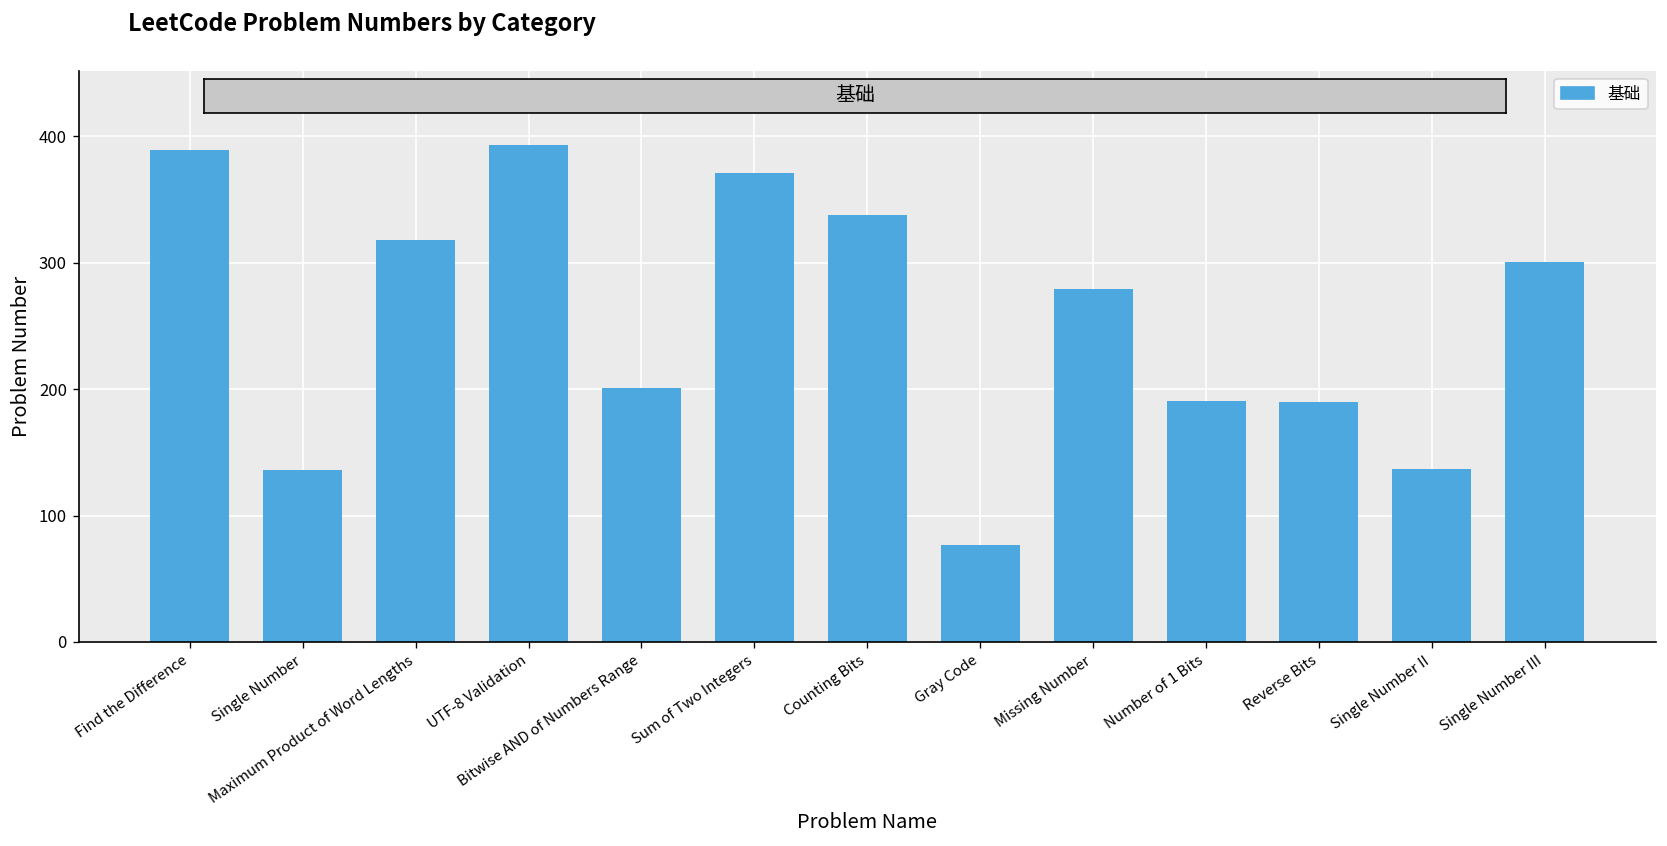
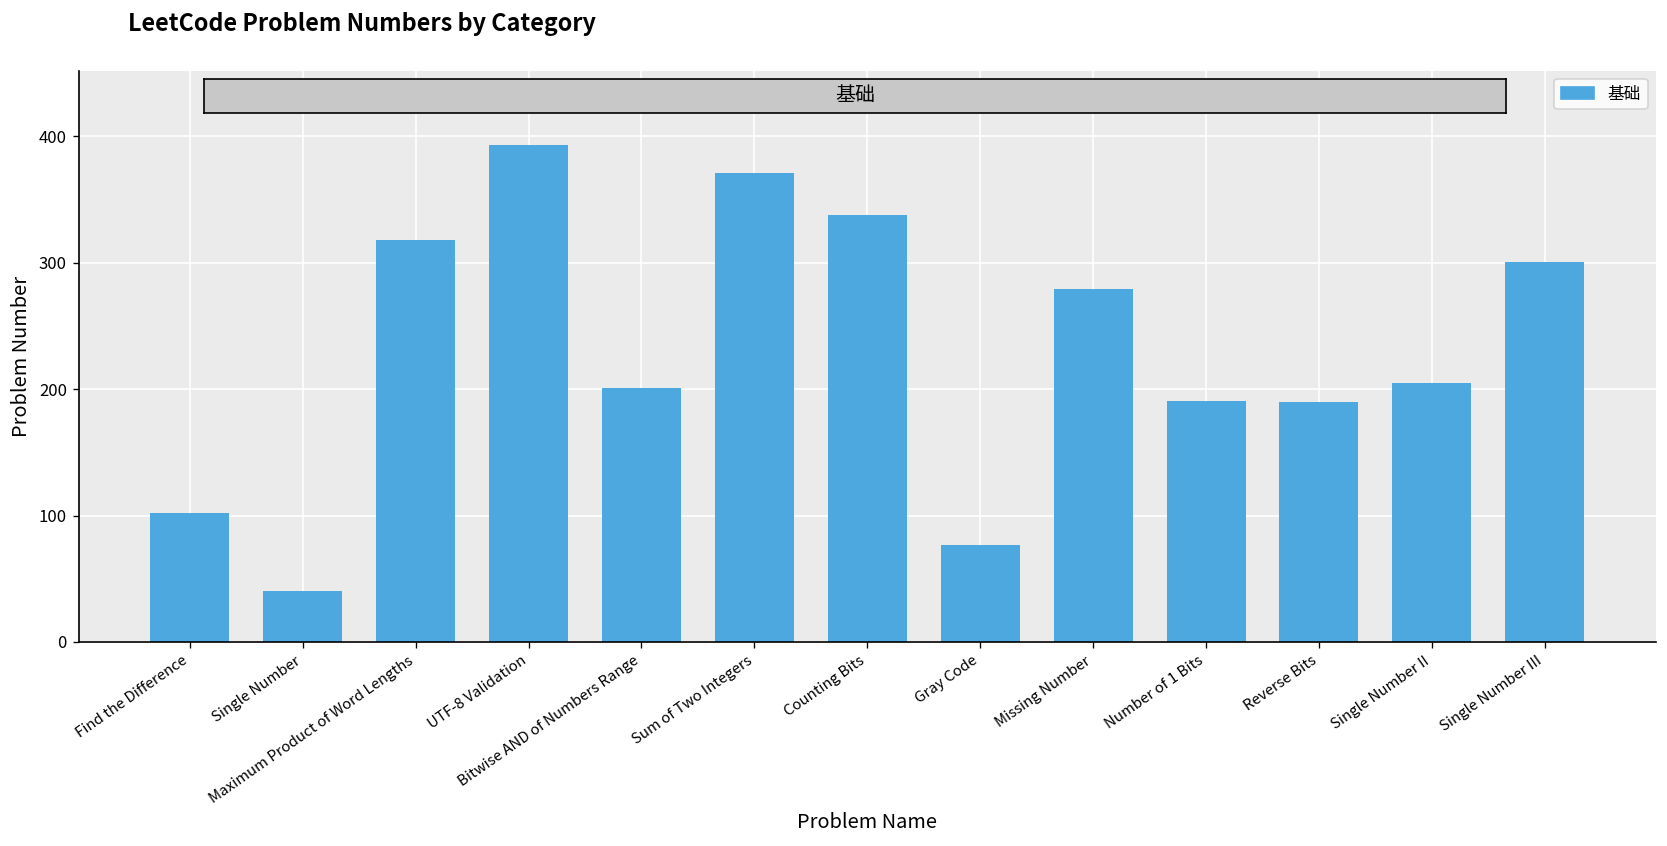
Find the Difference: 389 -> 102
Single Number: 136 -> 40
Single Number II: 137 -> 205
